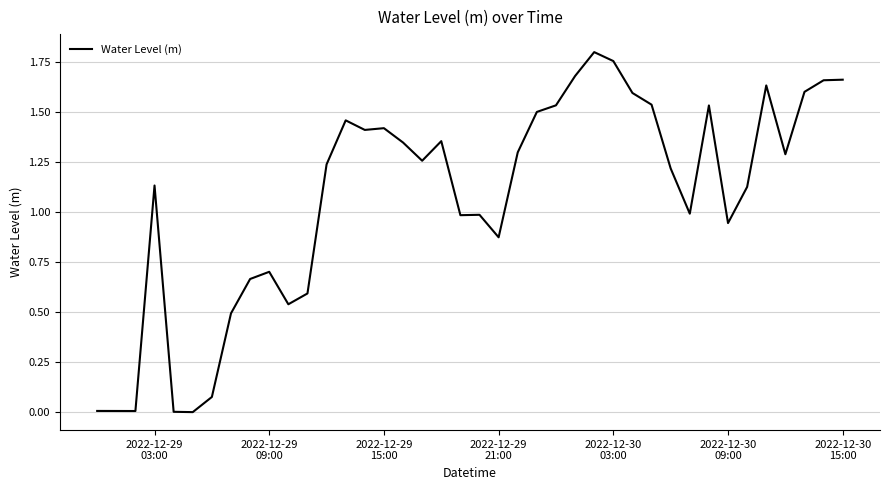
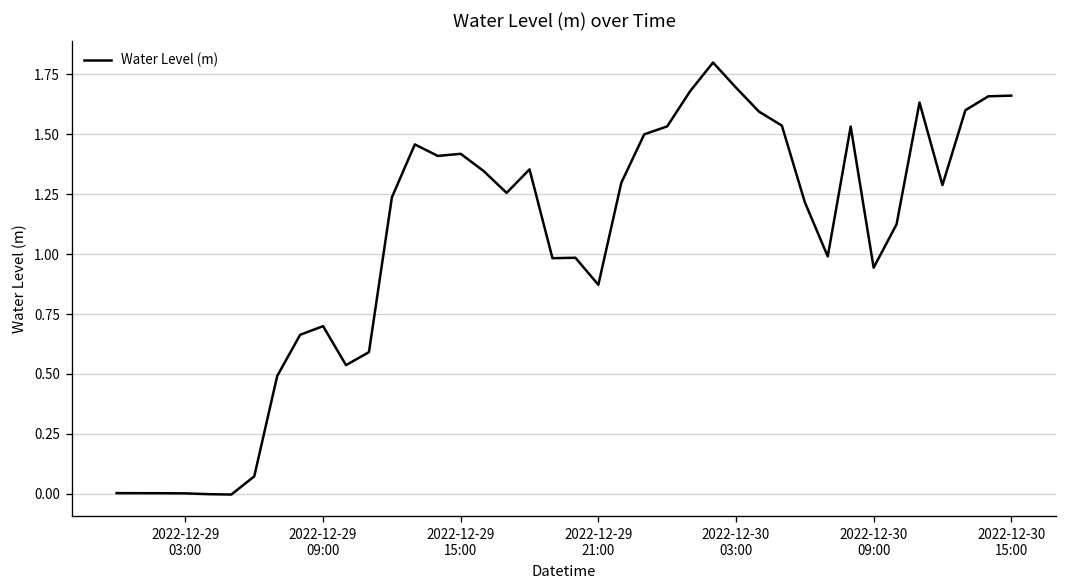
2022-12-29 03:00: 1.13 -> 0.00
2022-12-30 03:00: 1.75 -> 1.69
